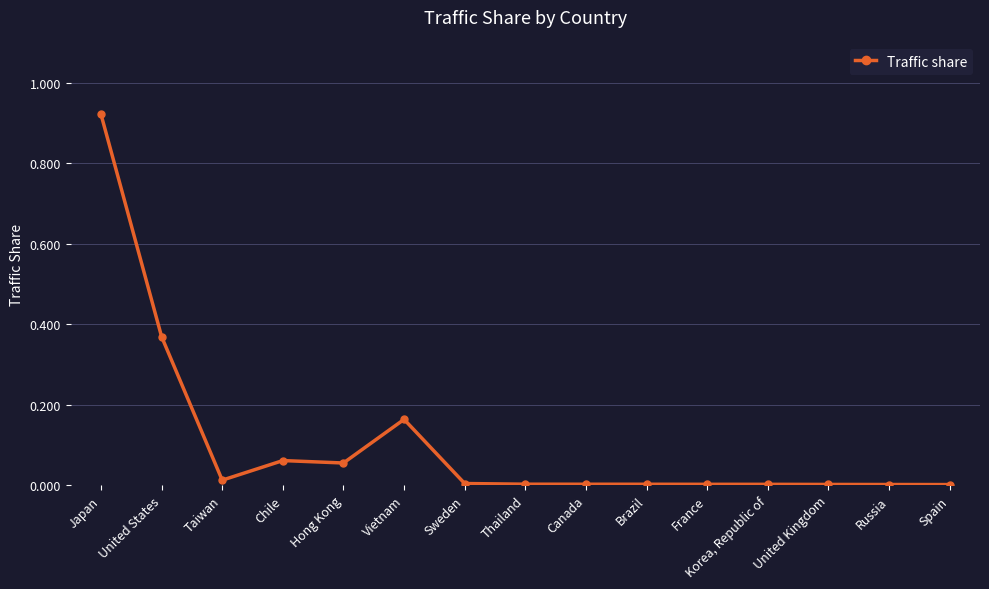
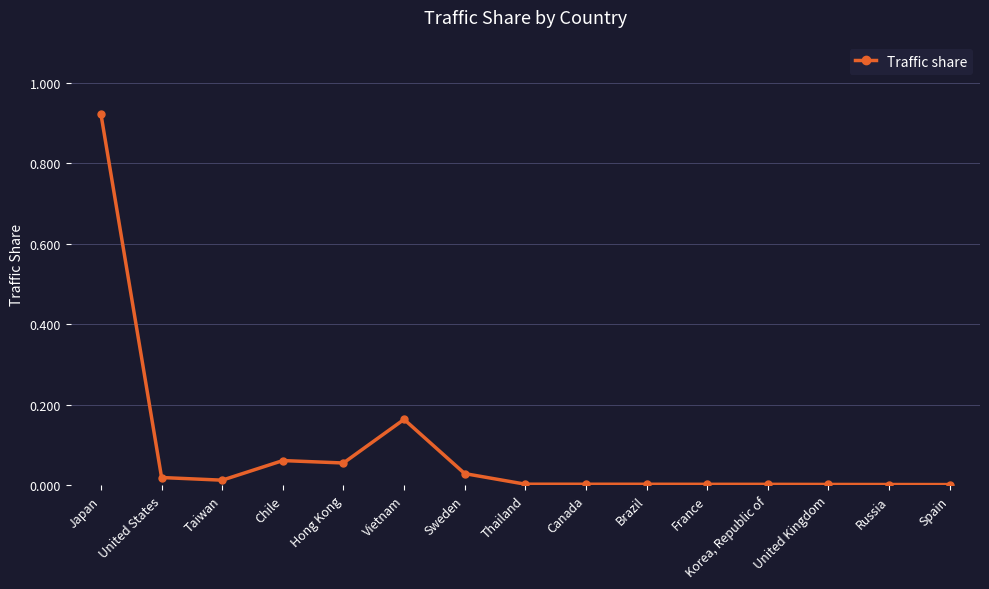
United States: 0.37 -> 0.02
Sweden: 0.00 -> 0.03
